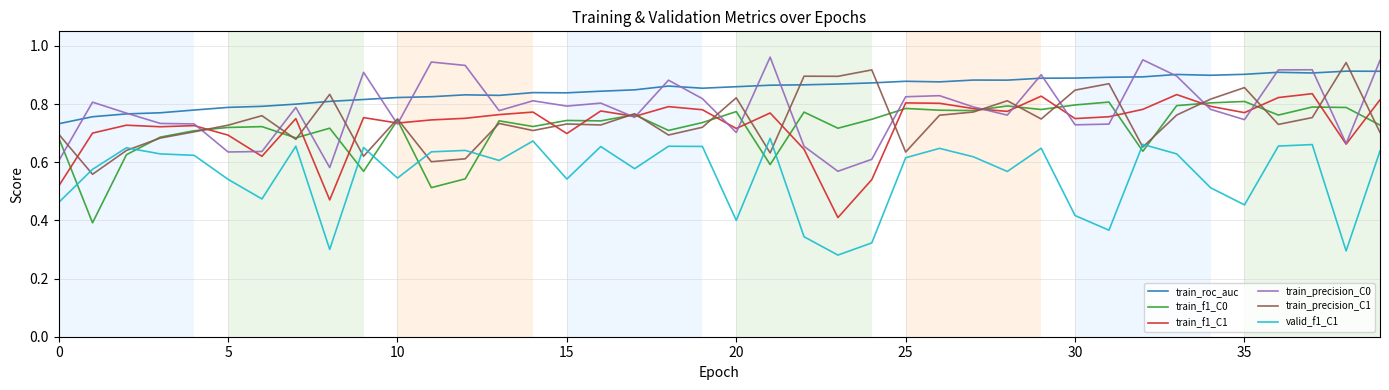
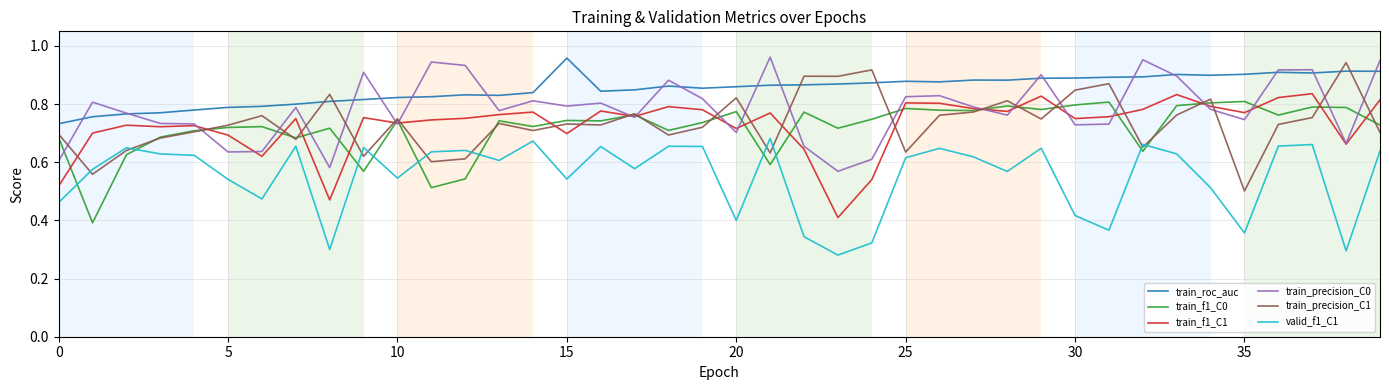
train_roc_auc, 15: 0.84 -> 0.96
train_precision_C1, 35: 0.86 -> 0.50
valid_f1_C1, 35: 0.45 -> 0.36
